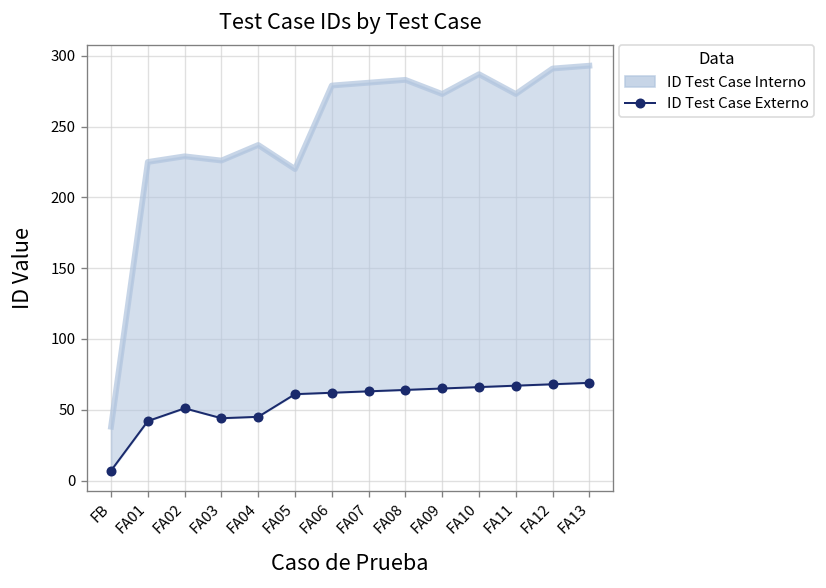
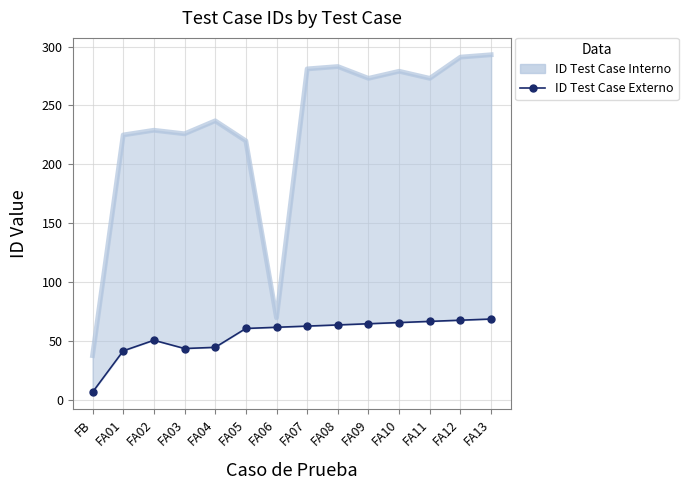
ID Test Case Interno, FA06: 279 -> 70
ID Test Case Interno, FA10: 287 -> 279
